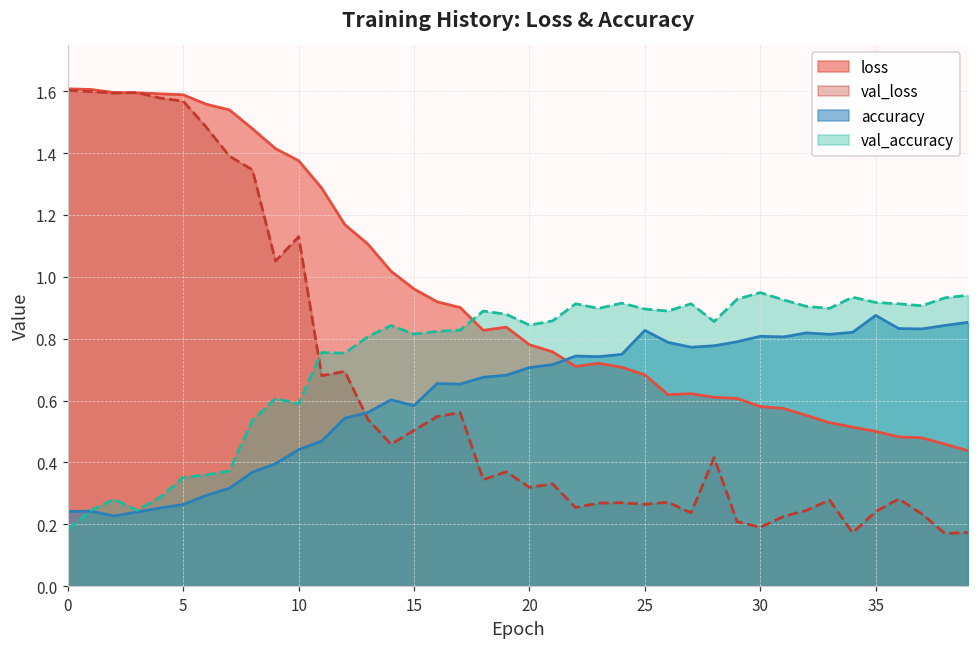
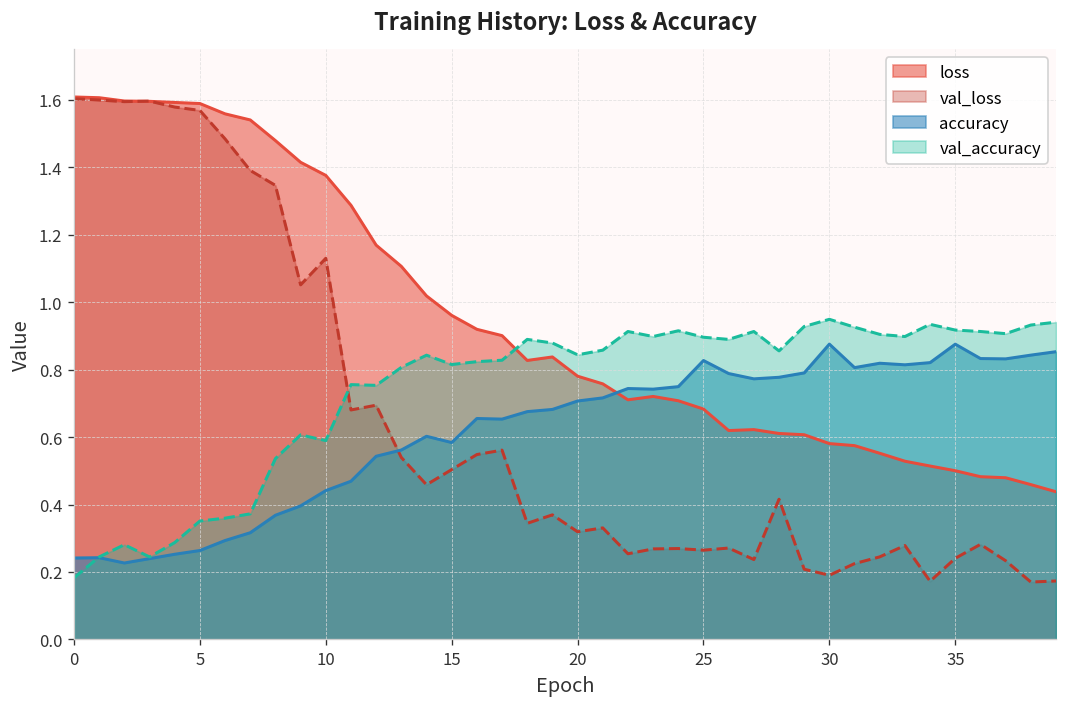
accuracy, 30: 0.81 -> 0.88
